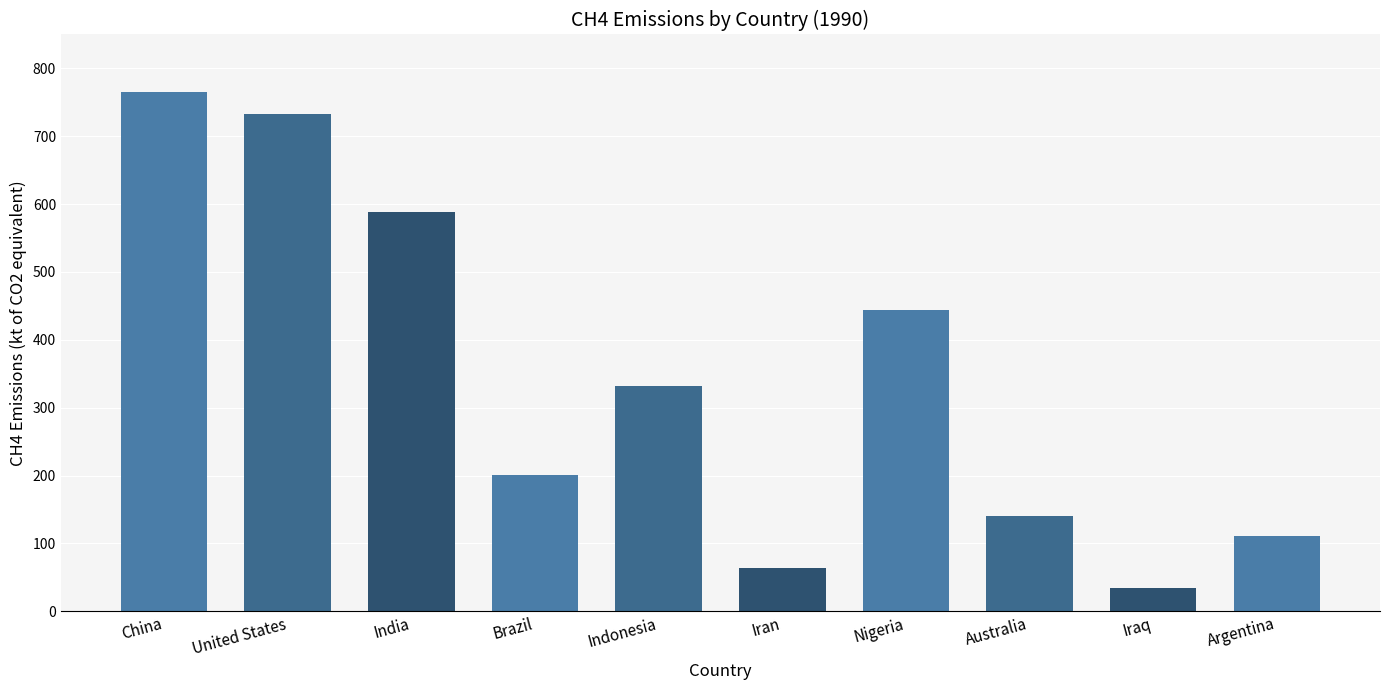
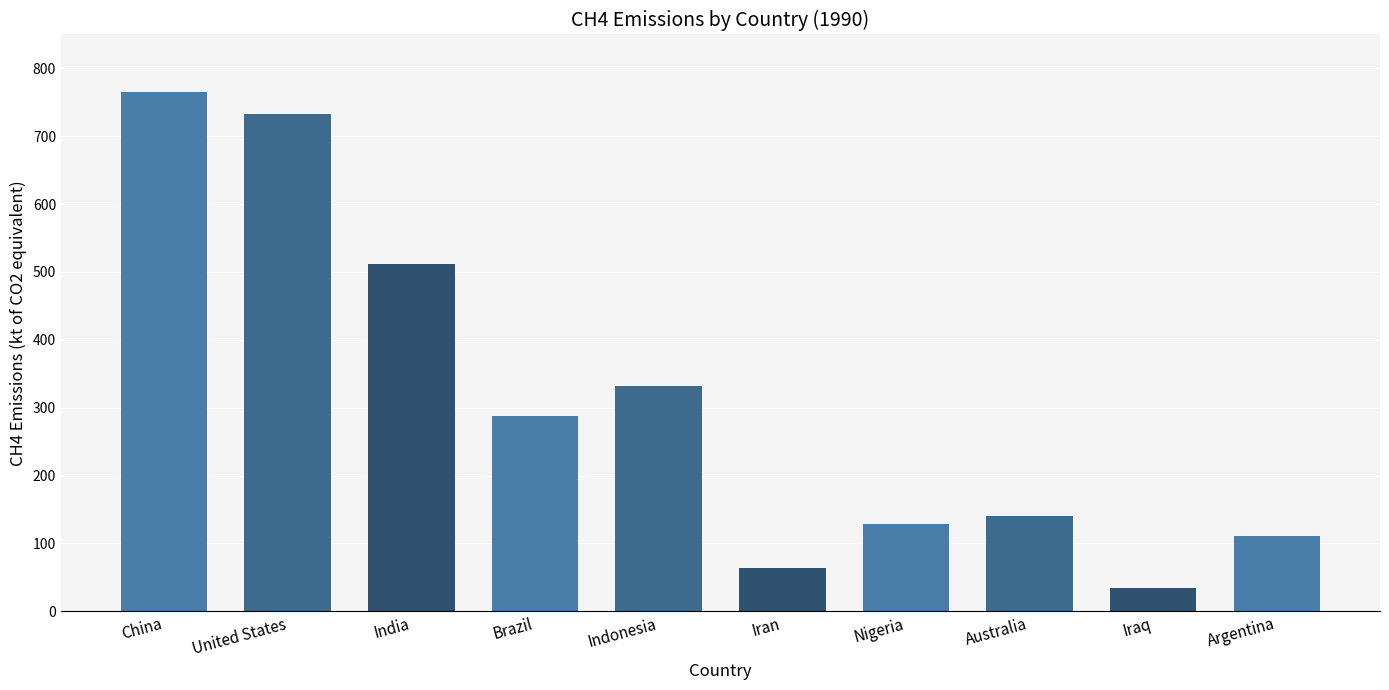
India: 590 -> 510
Brazil: 200 -> 290
Nigeria: 440 -> 130
